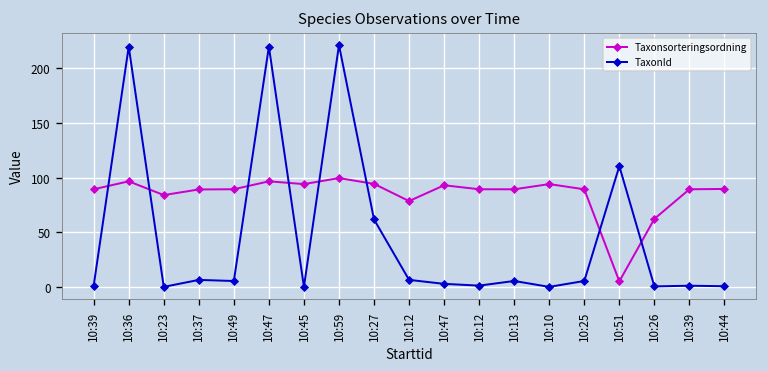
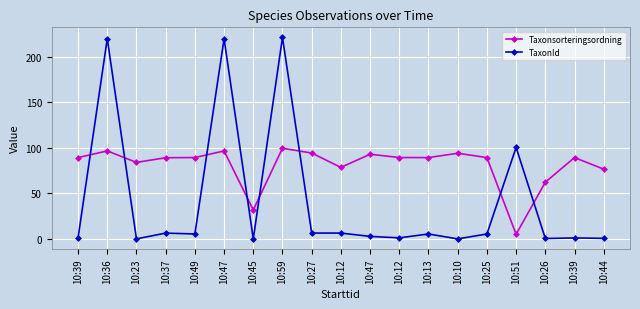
Taxonsorteringsordning, 10:45: 90 -> 30
TaxonId, 10:27: 60 -> 10
TaxonId, 10:51: 110 -> 100
Taxonsorteringsordning, 10:44: 90 -> 80
